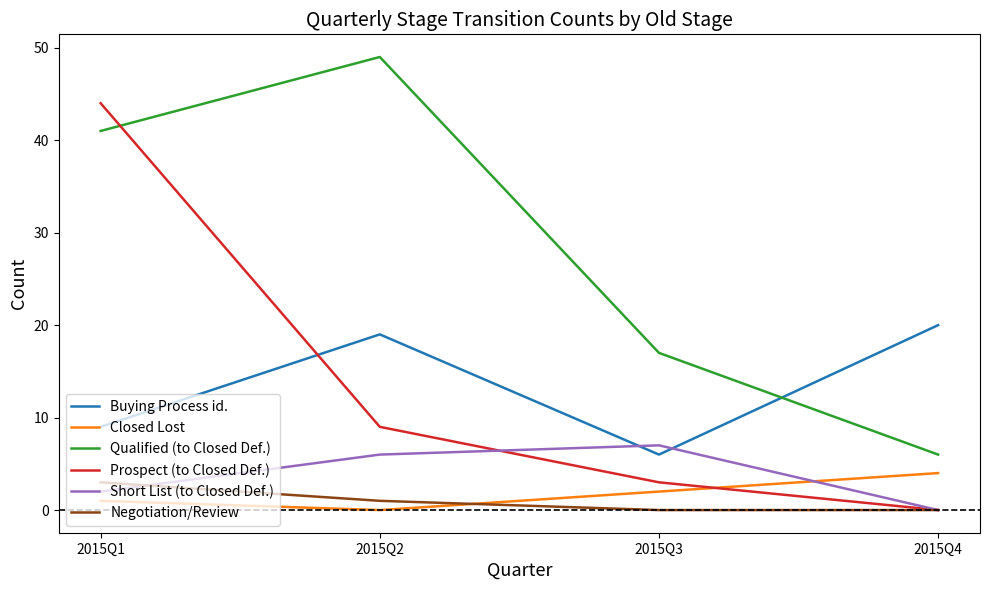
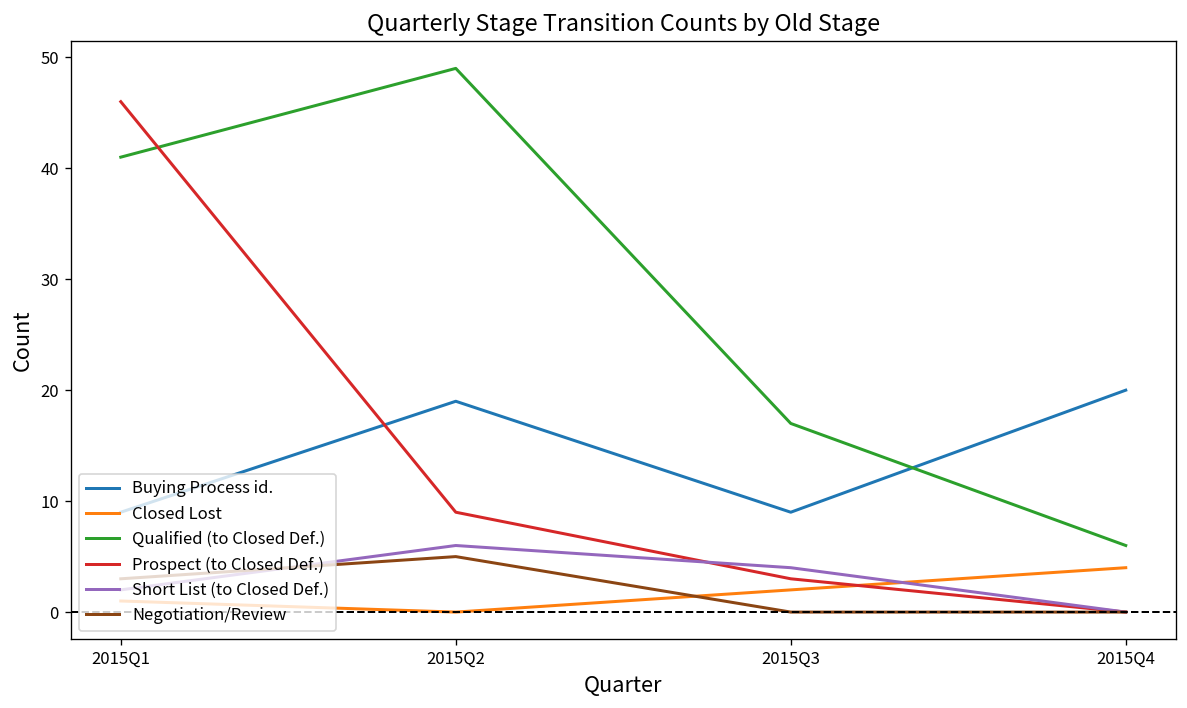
Prospect (to Closed Def.), 2015Q1: 44 -> 46
Negotiation/Review, 2015Q2: 1 -> 5
Buying Process id., 2015Q3: 6 -> 9
Short List (to Closed Def.), 2015Q3: 7 -> 4
